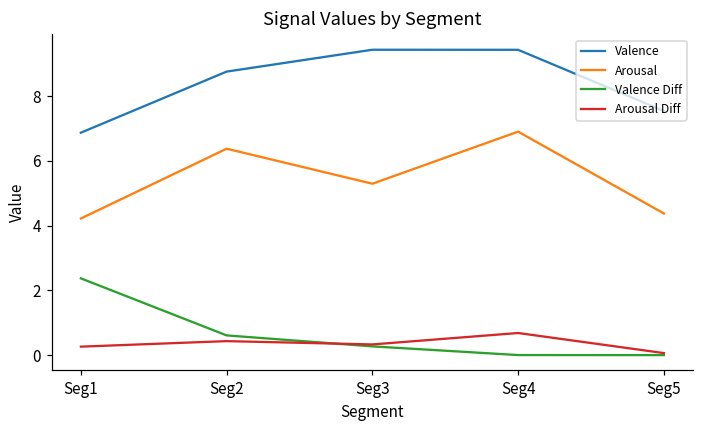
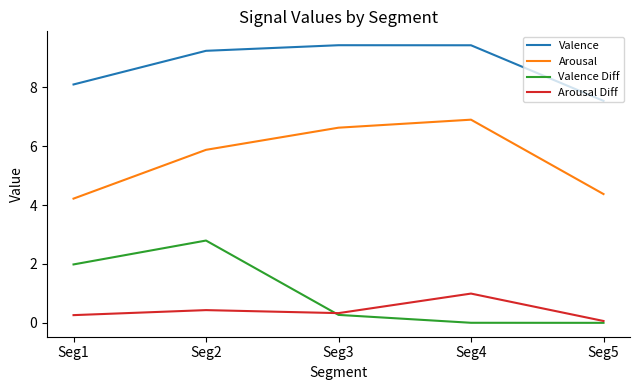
Valence, Seg1: 6.9 -> 8.1
Valence Diff, Seg1: 2.4 -> 2.0
Valence, Seg2: 8.8 -> 9.2
Arousal, Seg2: 6.4 -> 5.9
Valence Diff, Seg2: 0.6 -> 2.8
Arousal, Seg3: 5.3 -> 6.6
Arousal Diff, Seg4: 0.7 -> 1.0
